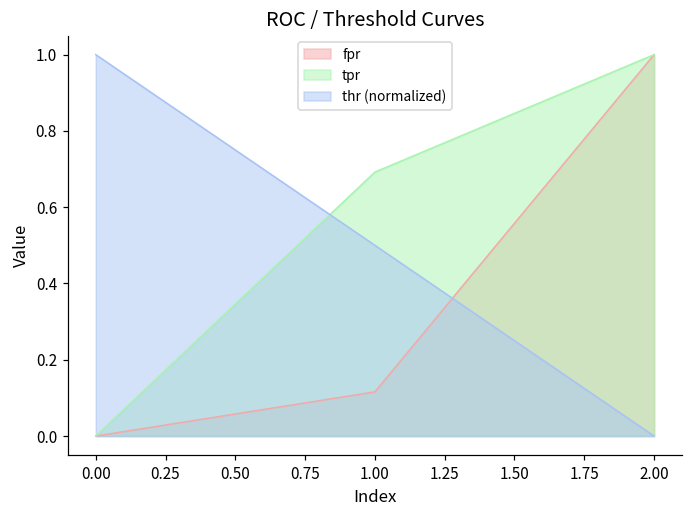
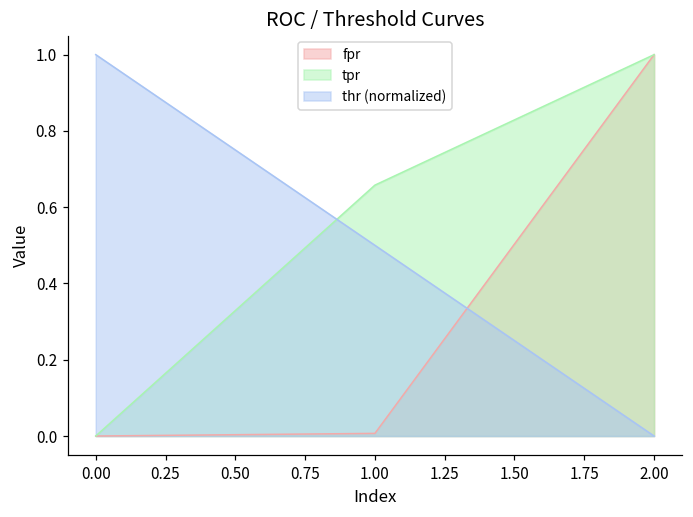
fpr, 1.00: 0.12 -> 0.01
tpr, 1.00: 0.69 -> 0.66
